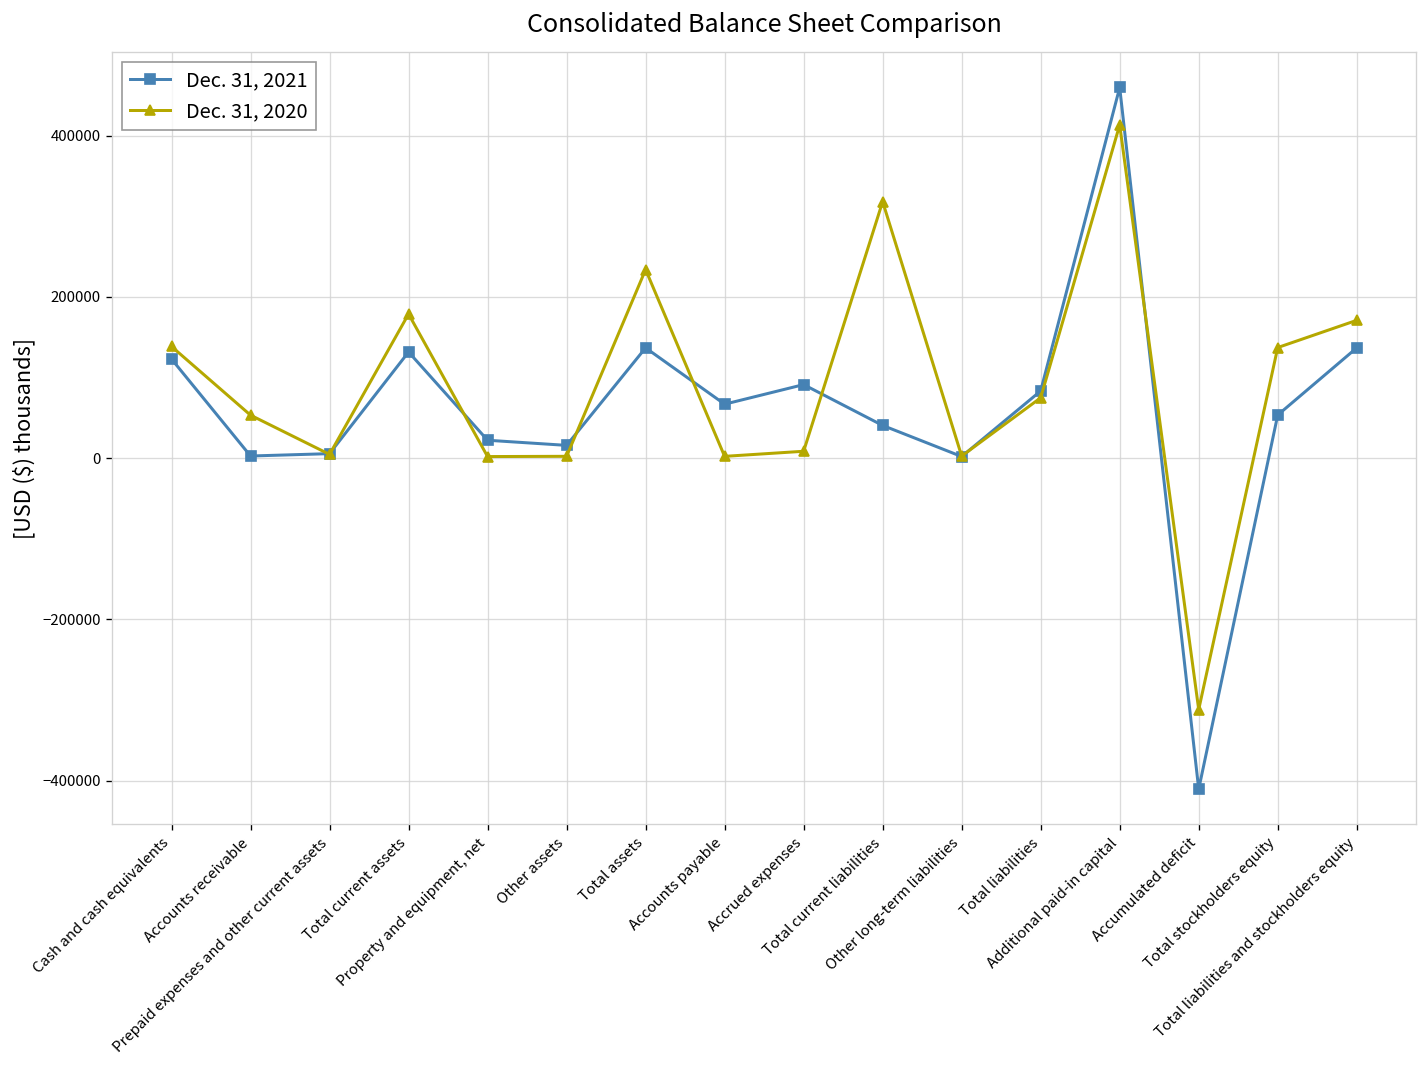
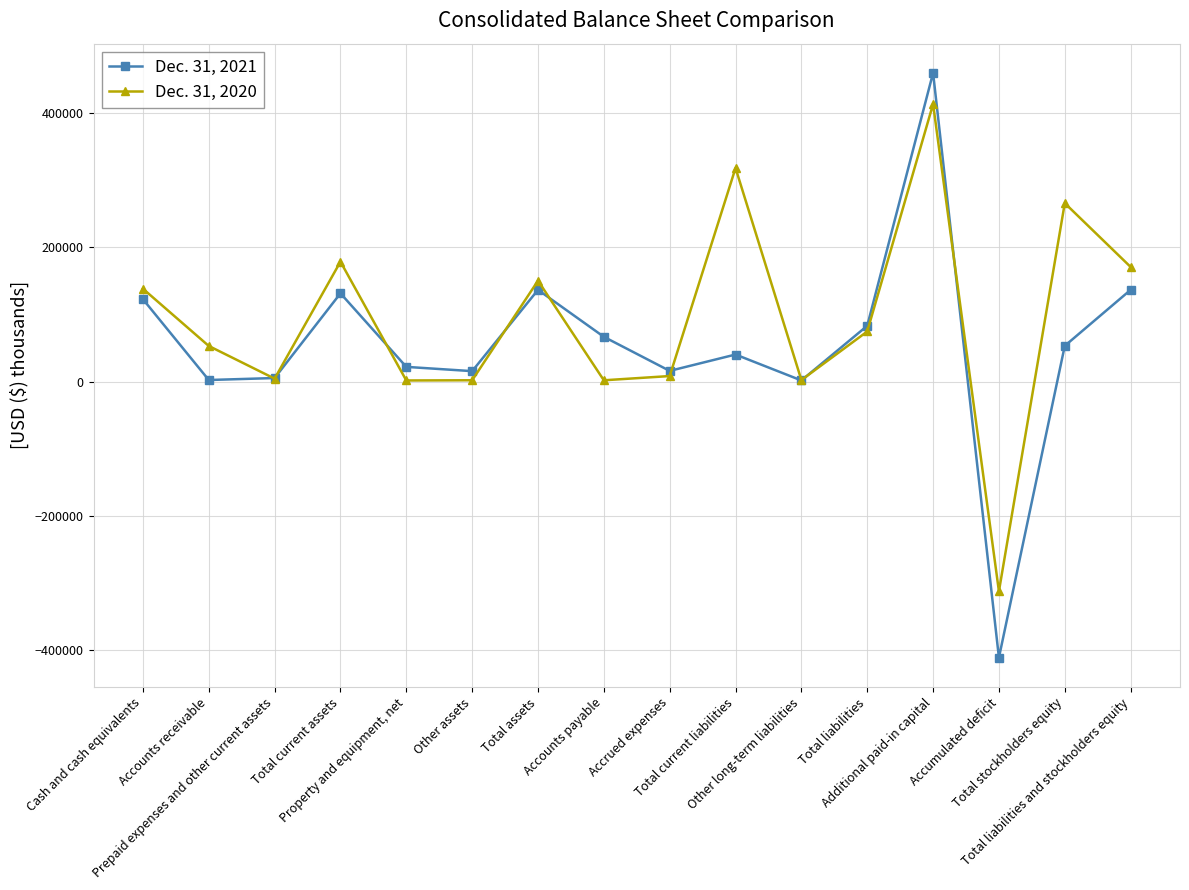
Dec. 31, 2020, Total assets: 230000 -> 150000
Dec. 31, 2021, Accrued expenses: 90000 -> 20000
Dec. 31, 2020, Total stockholders equity: 140000 -> 270000
